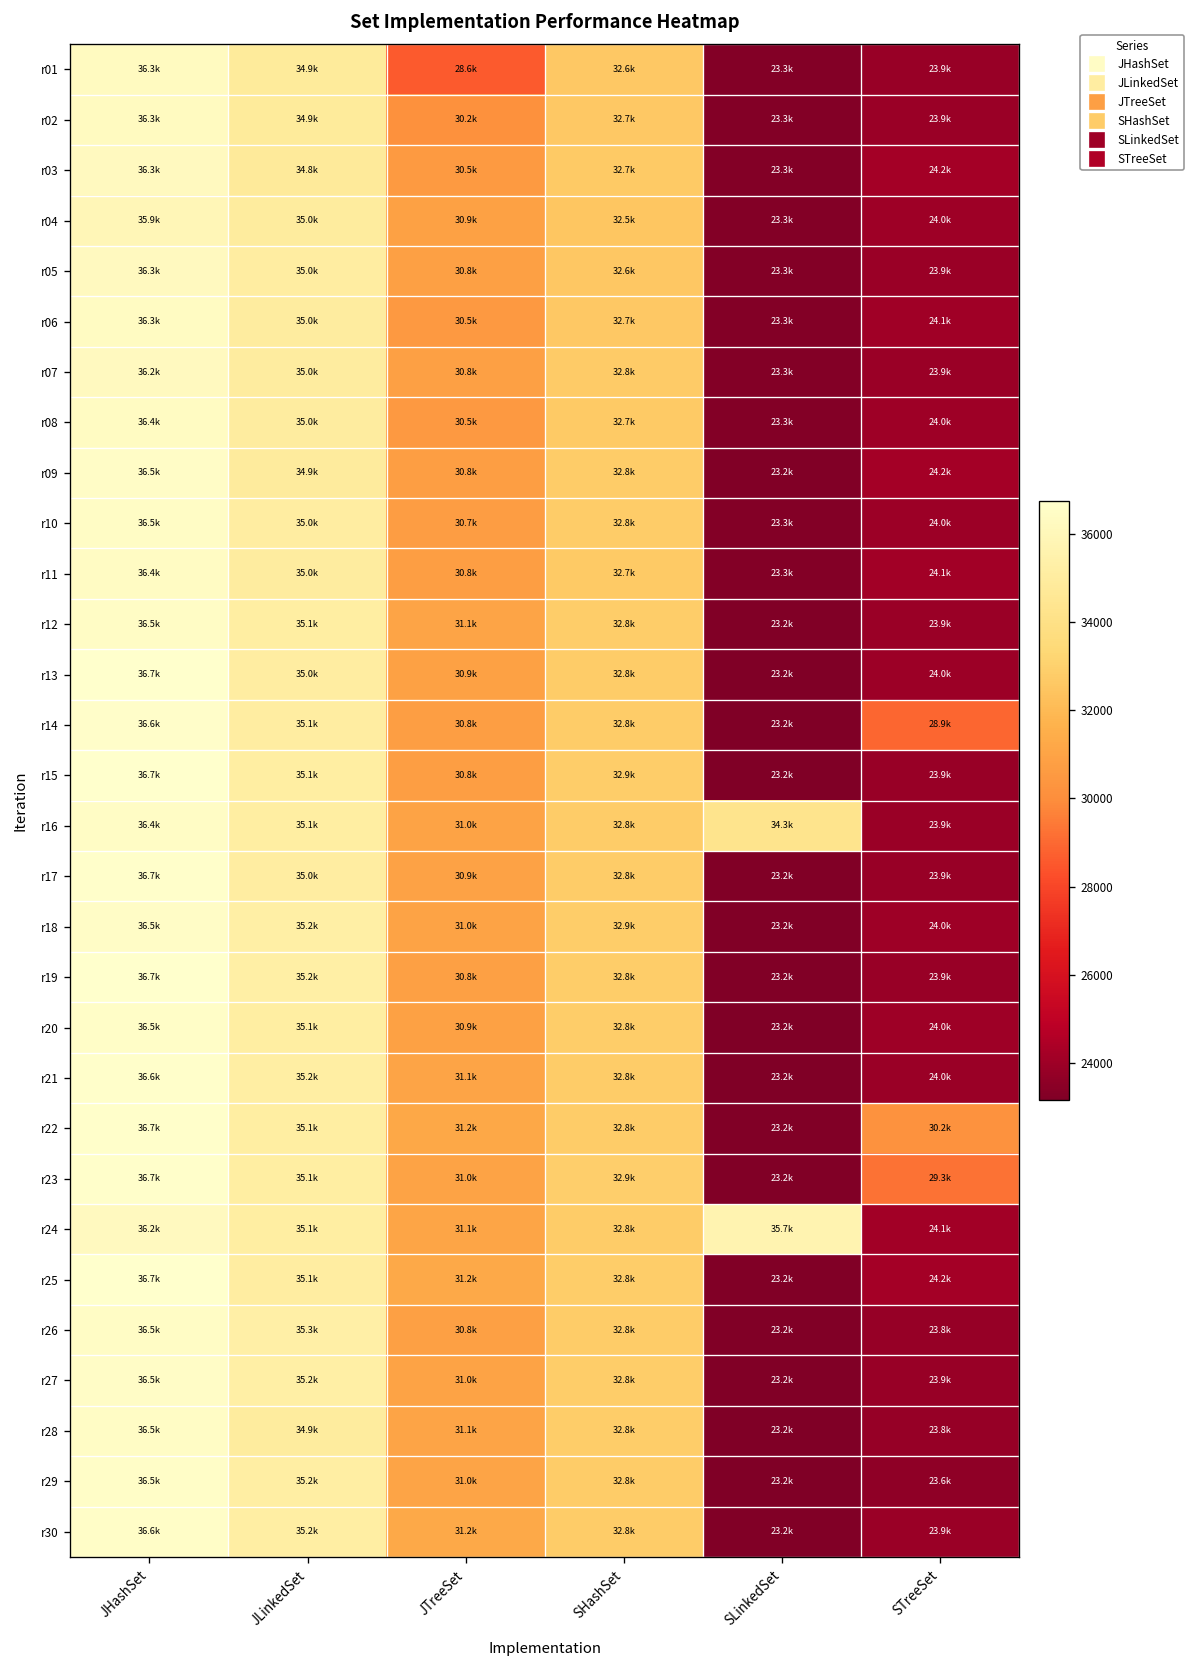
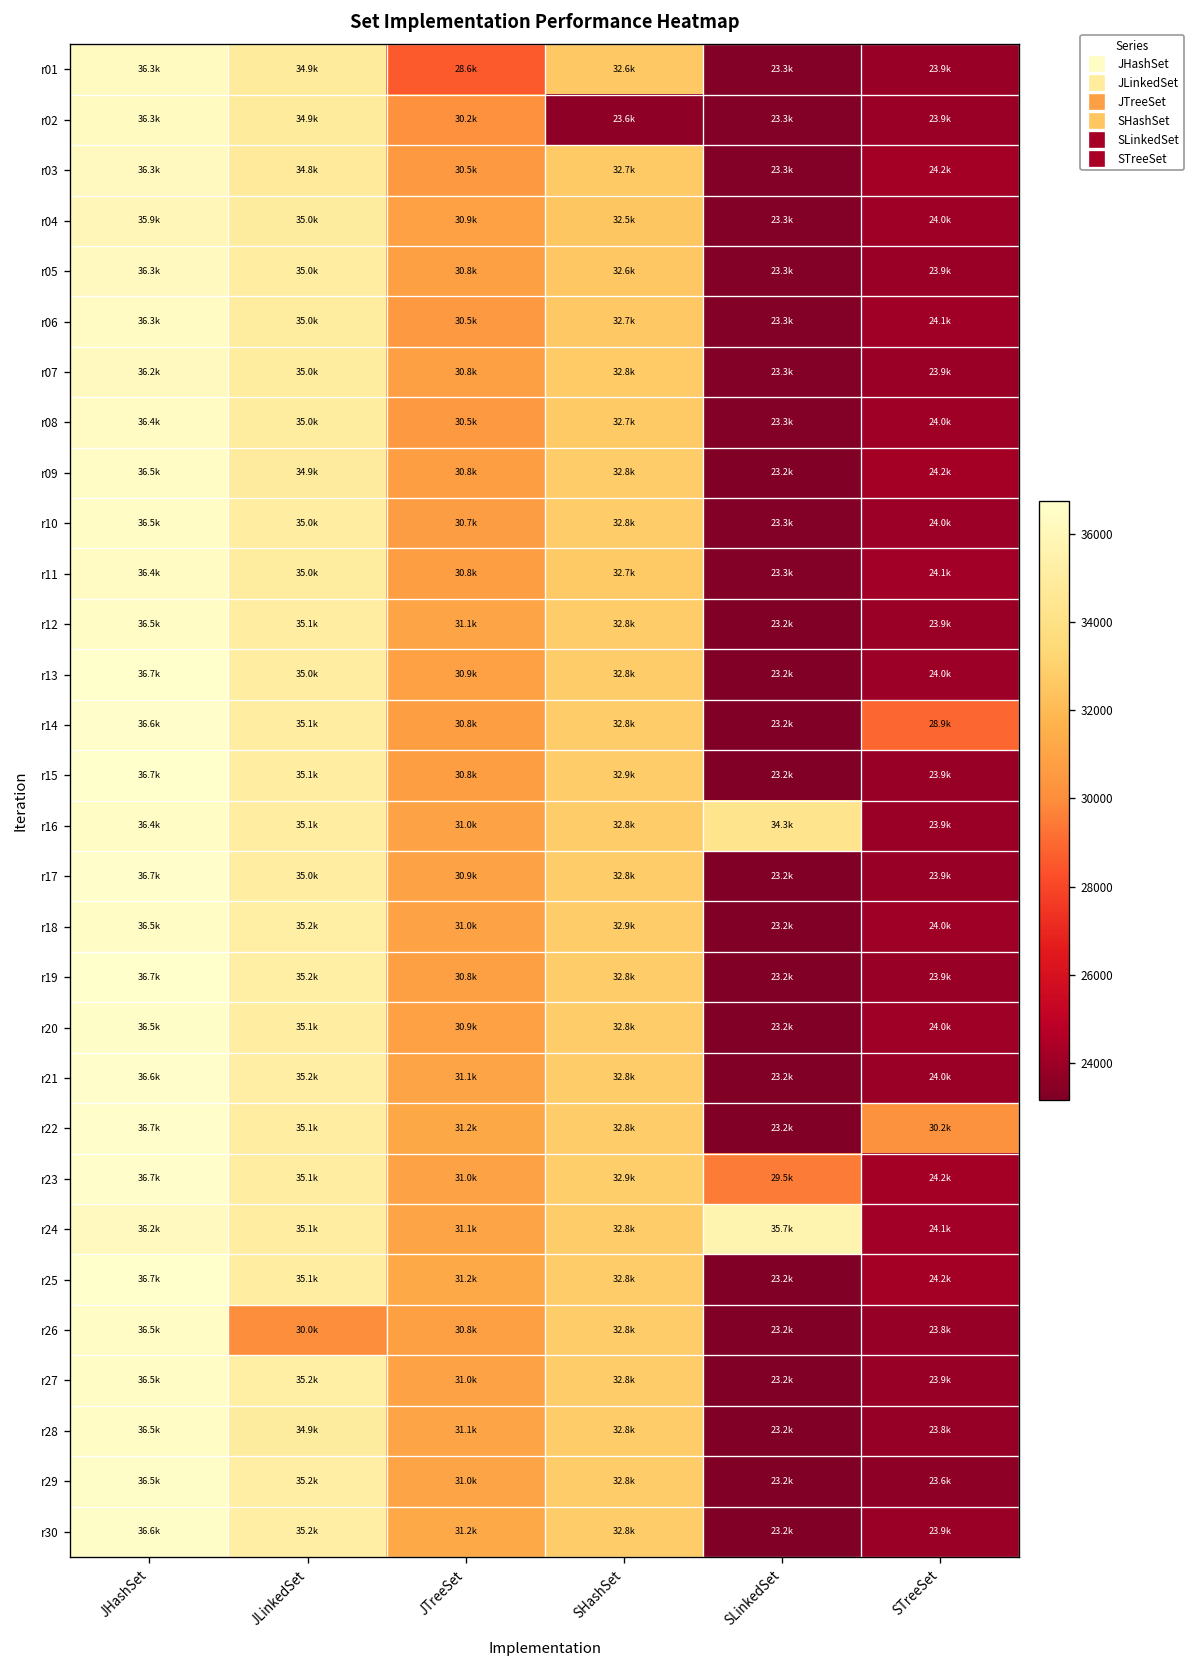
r02, SHashSet: 32.7k -> 23.6k
r23, SLinkedSet: 23.2k -> 29.5k
r23, STreeSet: 29.3k -> 24.2k
r26, JLinkedSet: 35.3k -> 30.0k
